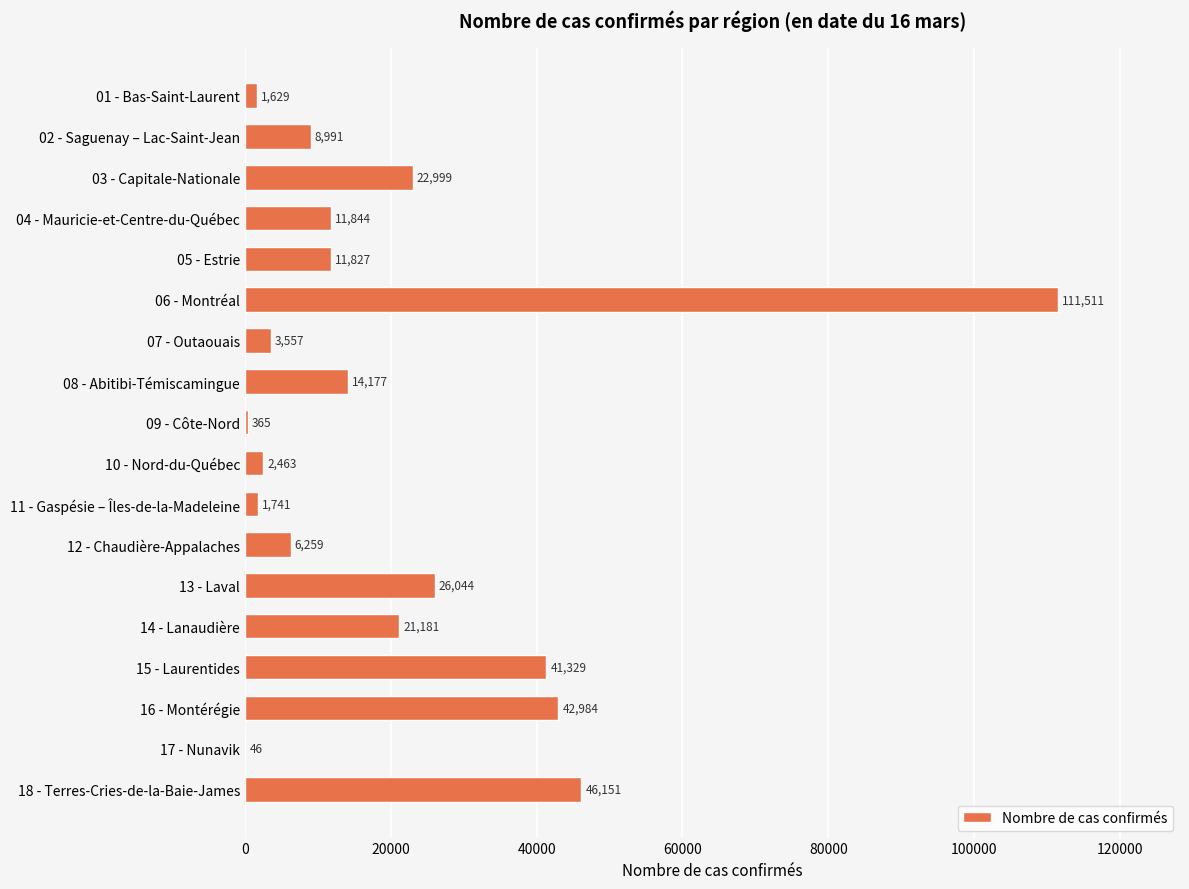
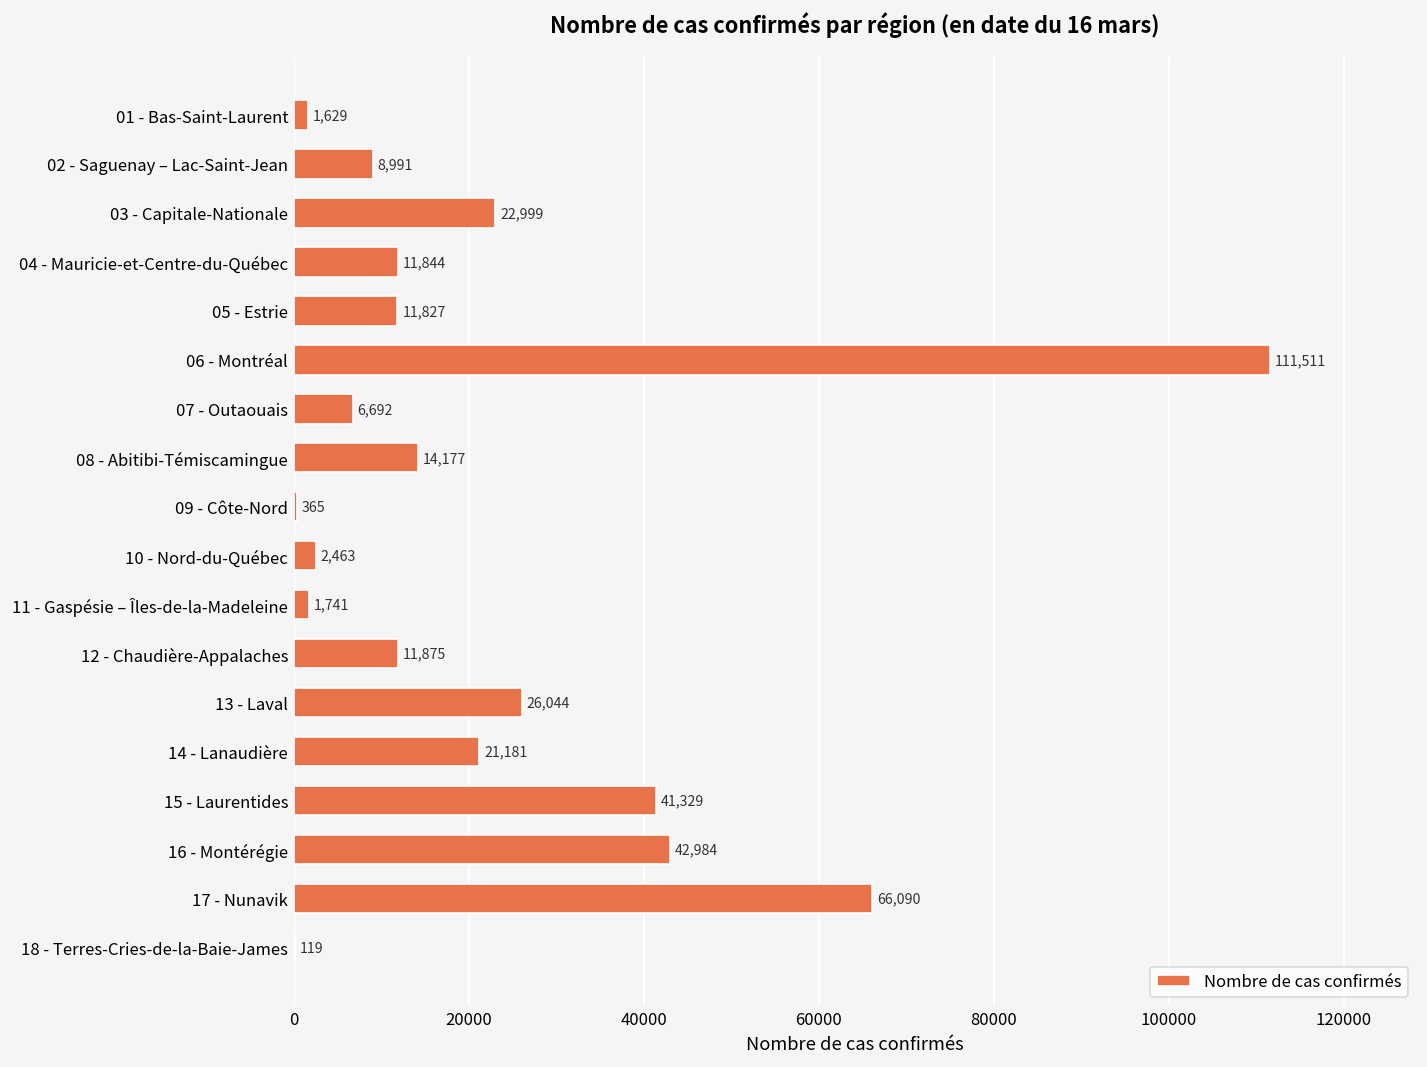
07 - Outaouais: 3,557 -> 6,692
12 - Chaudière-Appalaches: 6,259 -> 11,875
17 - Nunavik: 46 -> 66,090
18 - Terres-Cries-de-la-Baie-James: 46,151 -> 119
